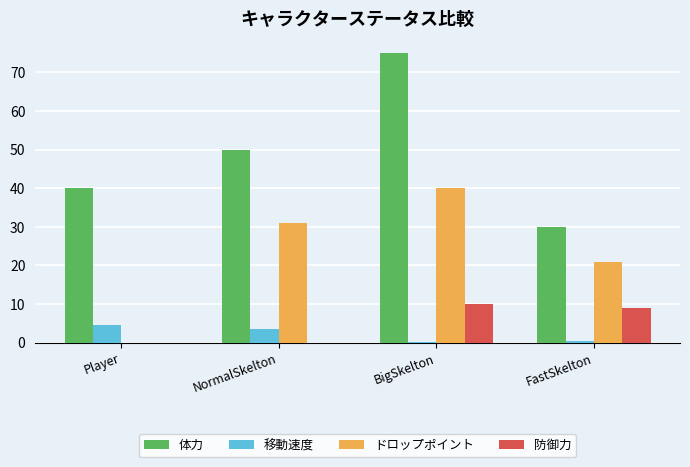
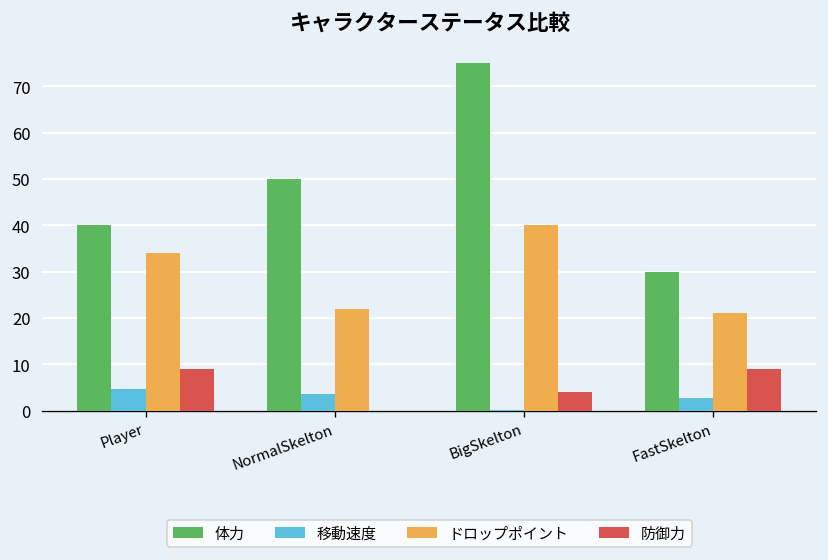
ドロップポイント, Player: 0 -> 34
防御力, Player: 0 -> 9
ドロップポイント, NormalSkelton: 31 -> 22
防御力, BigSkelton: 10 -> 4
移動速度, FastSkelton: 0 -> 3
